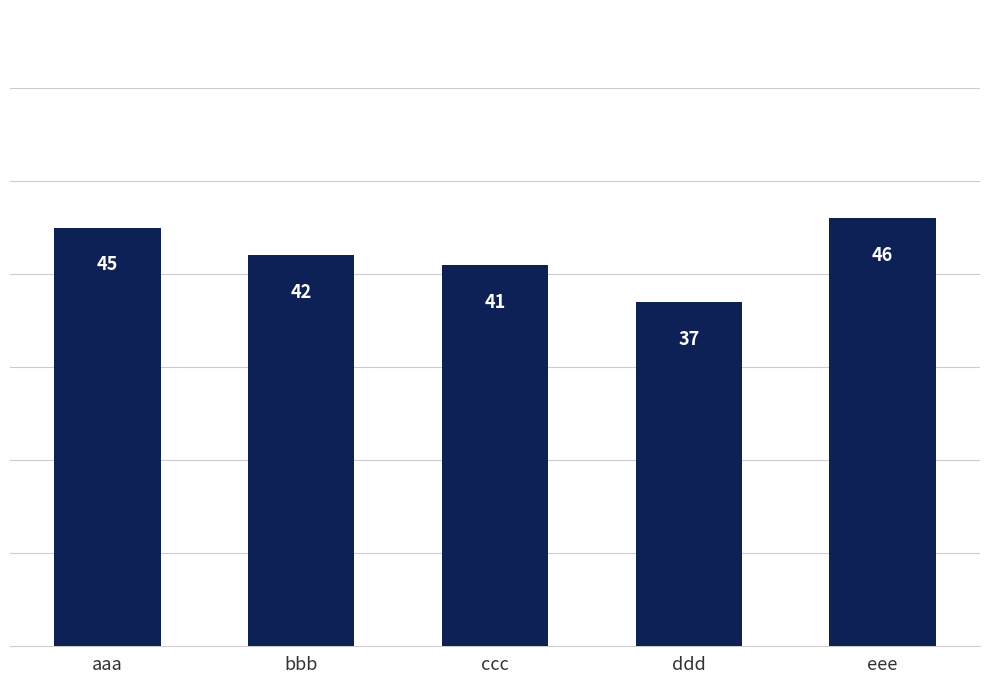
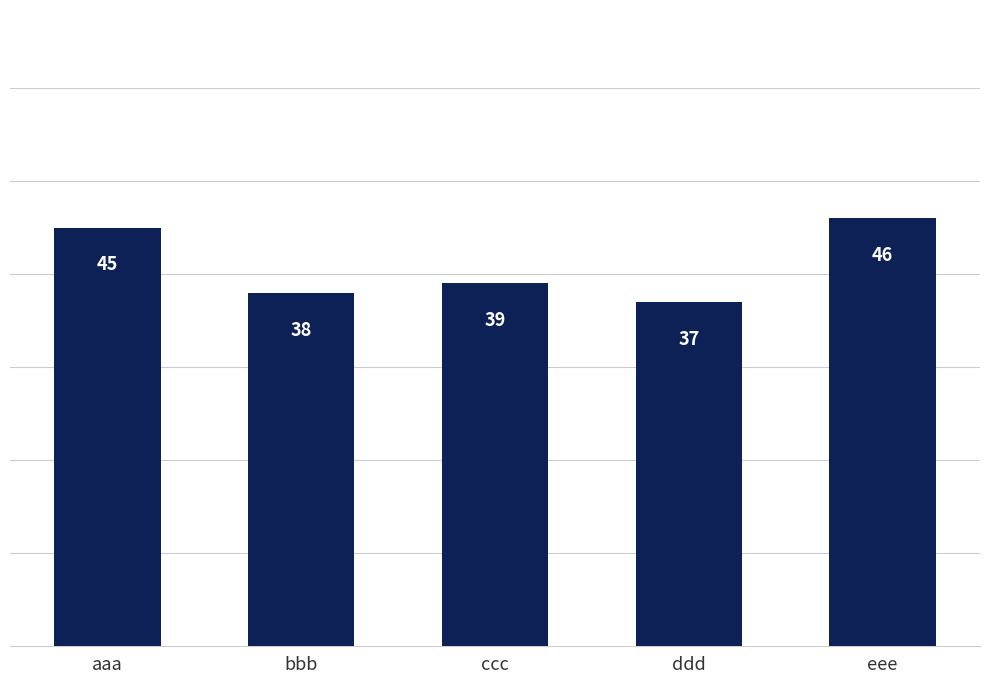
bbb: 42 -> 38
ccc: 41 -> 39
